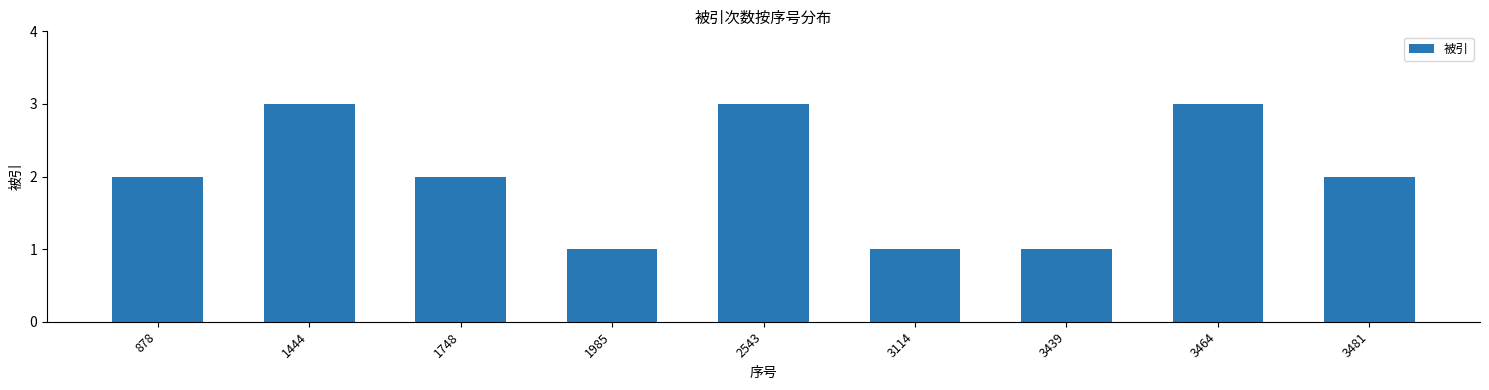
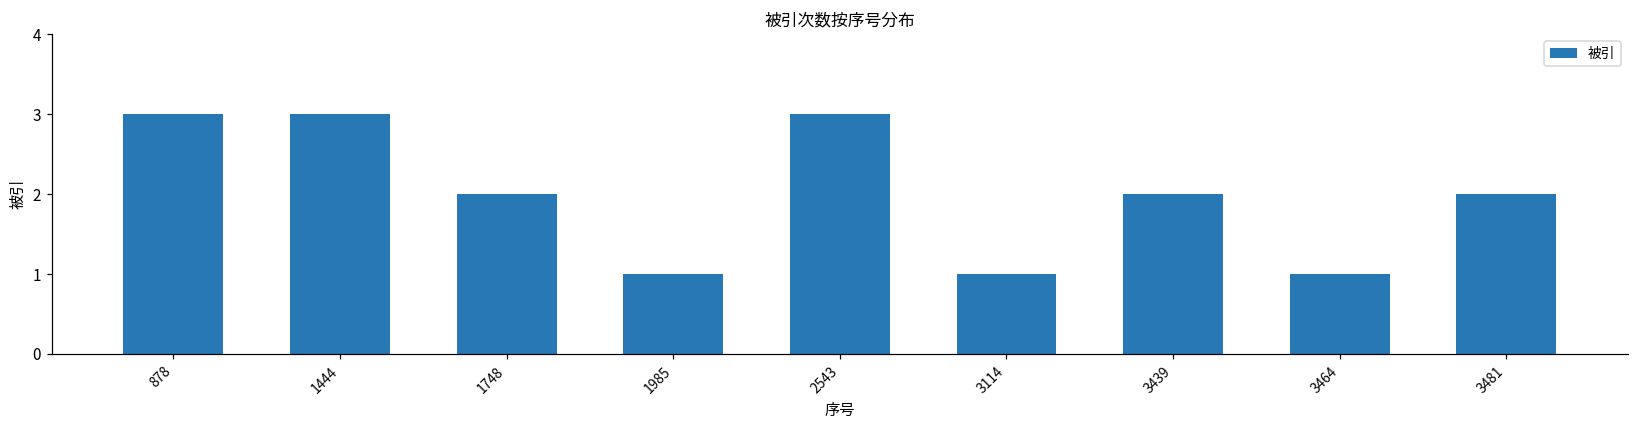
878: 2 -> 3
3439: 1 -> 2
3464: 3 -> 1
